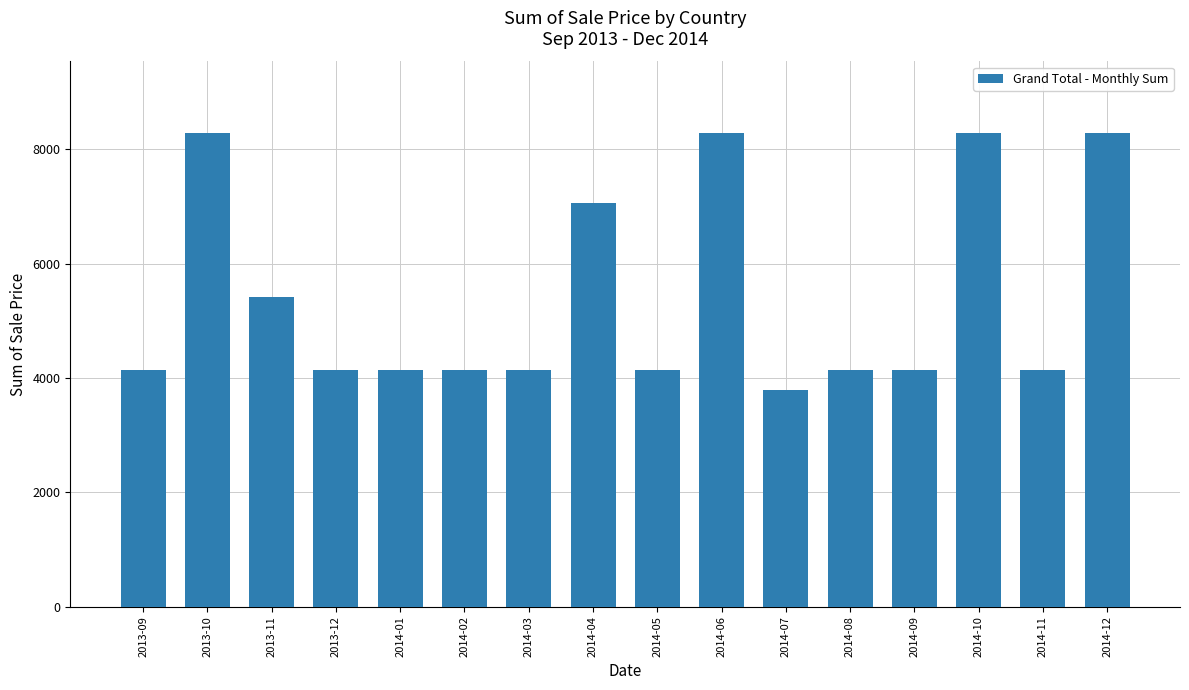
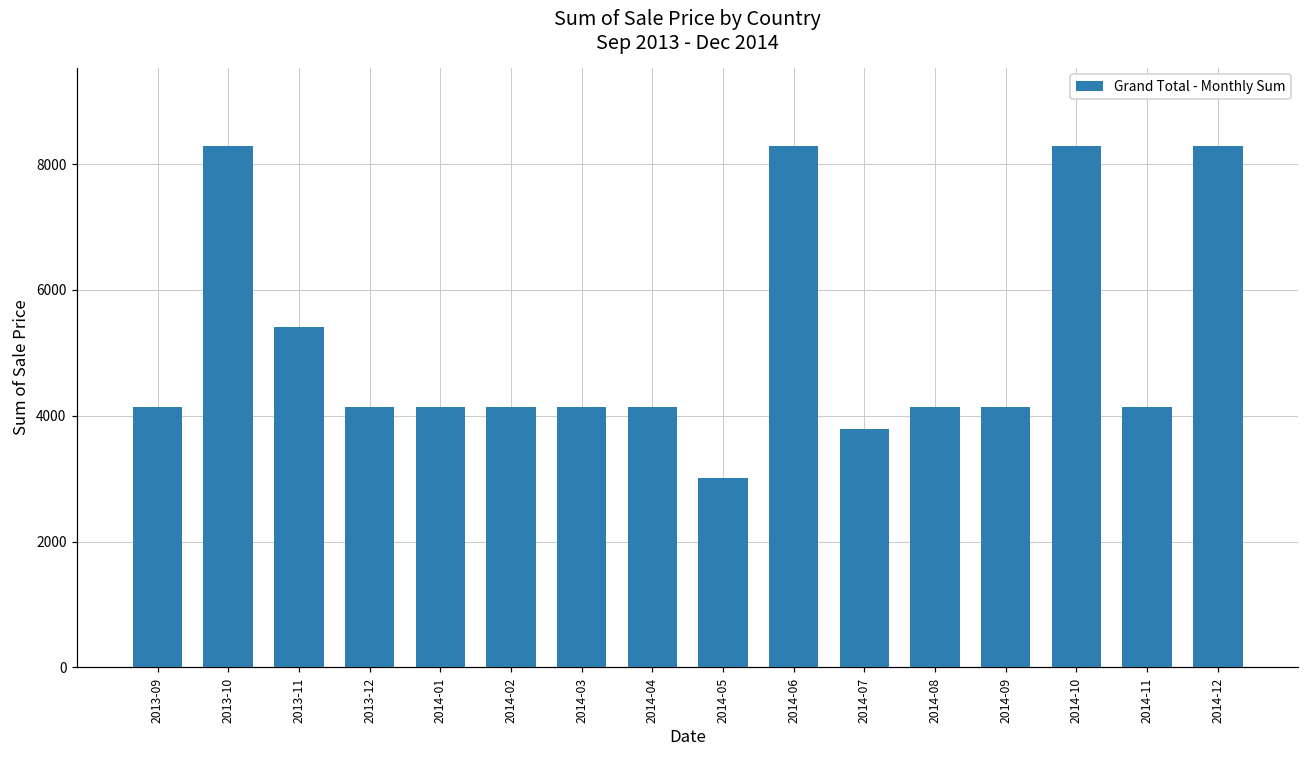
2014-04: 7100 -> 4100
2014-05: 4100 -> 3000
